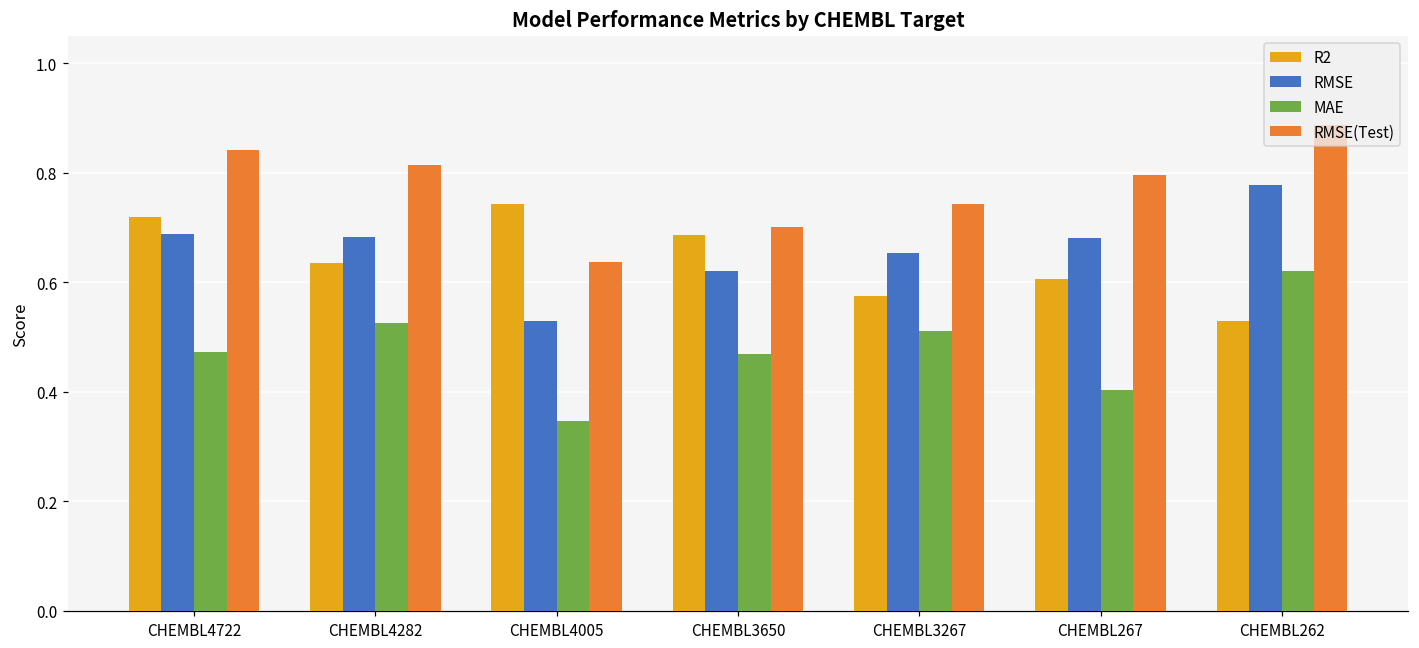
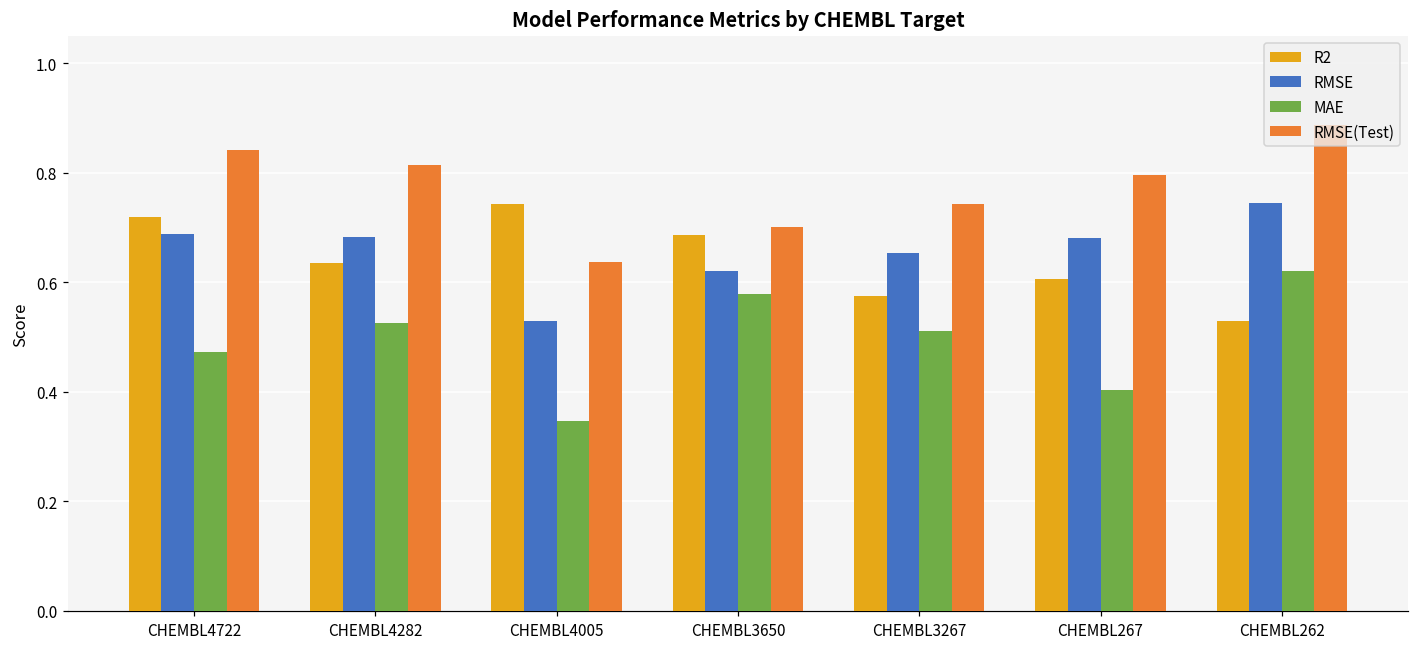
MAE, CHEMBL3650: 0.47 -> 0.58
RMSE, CHEMBL262: 0.78 -> 0.74
